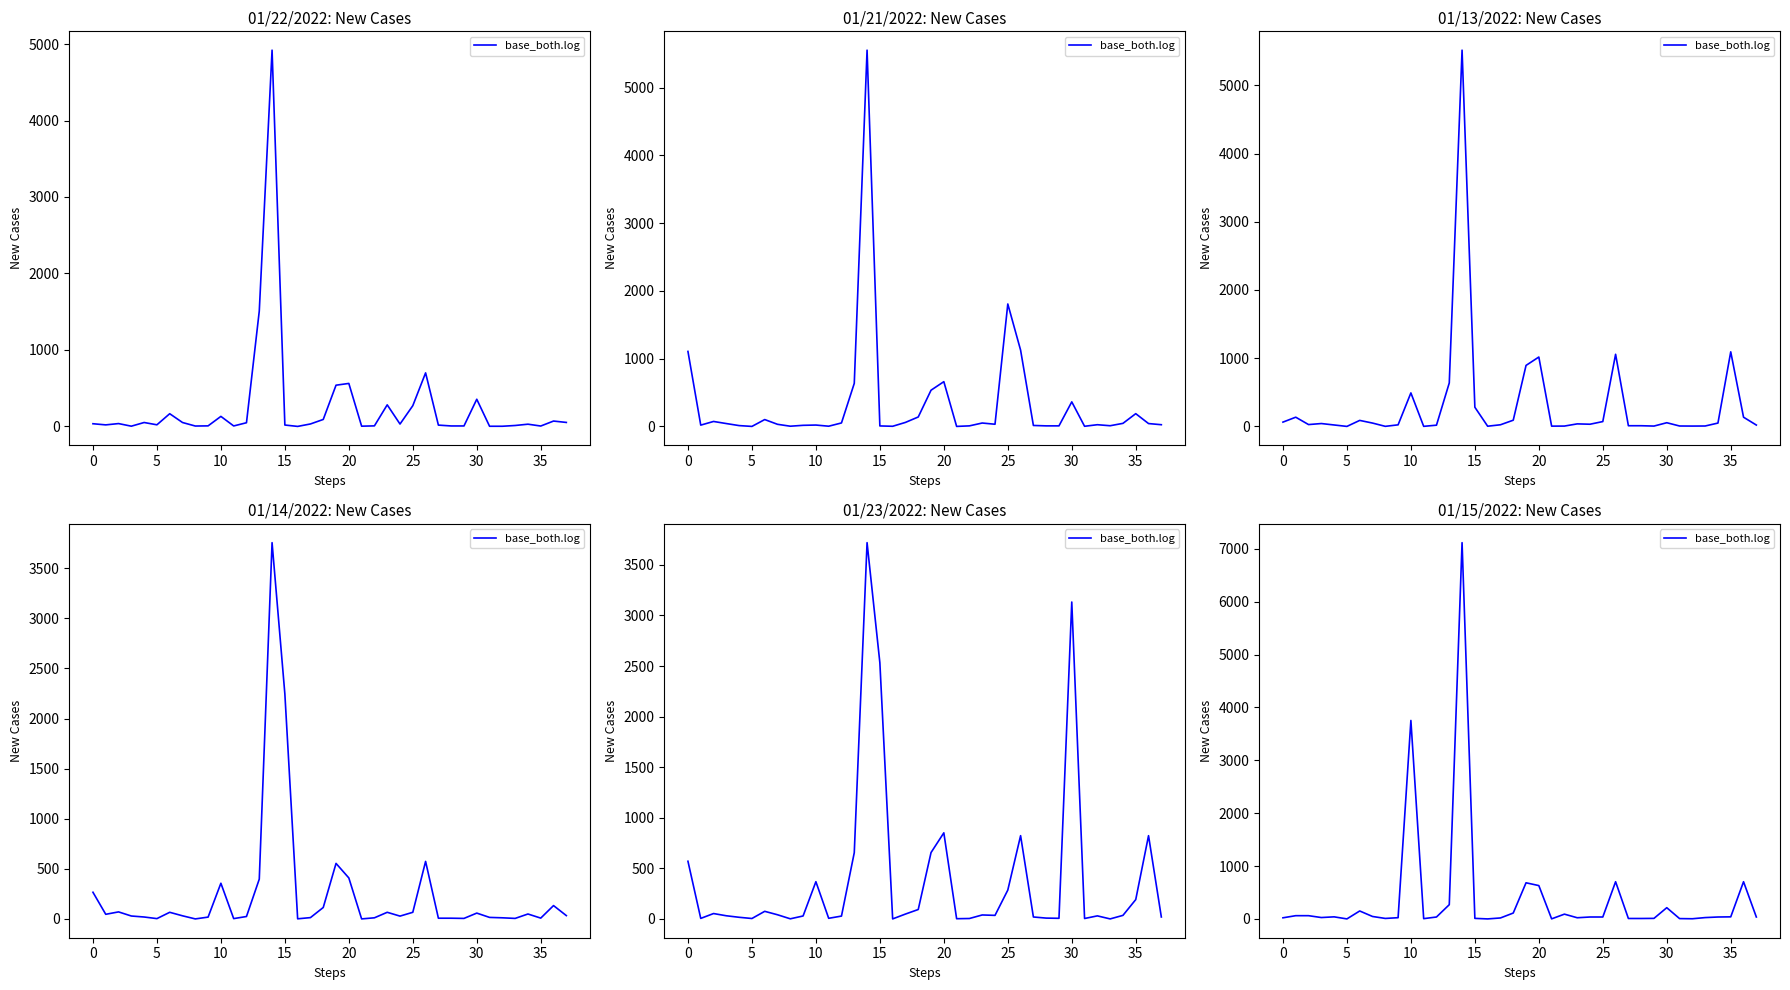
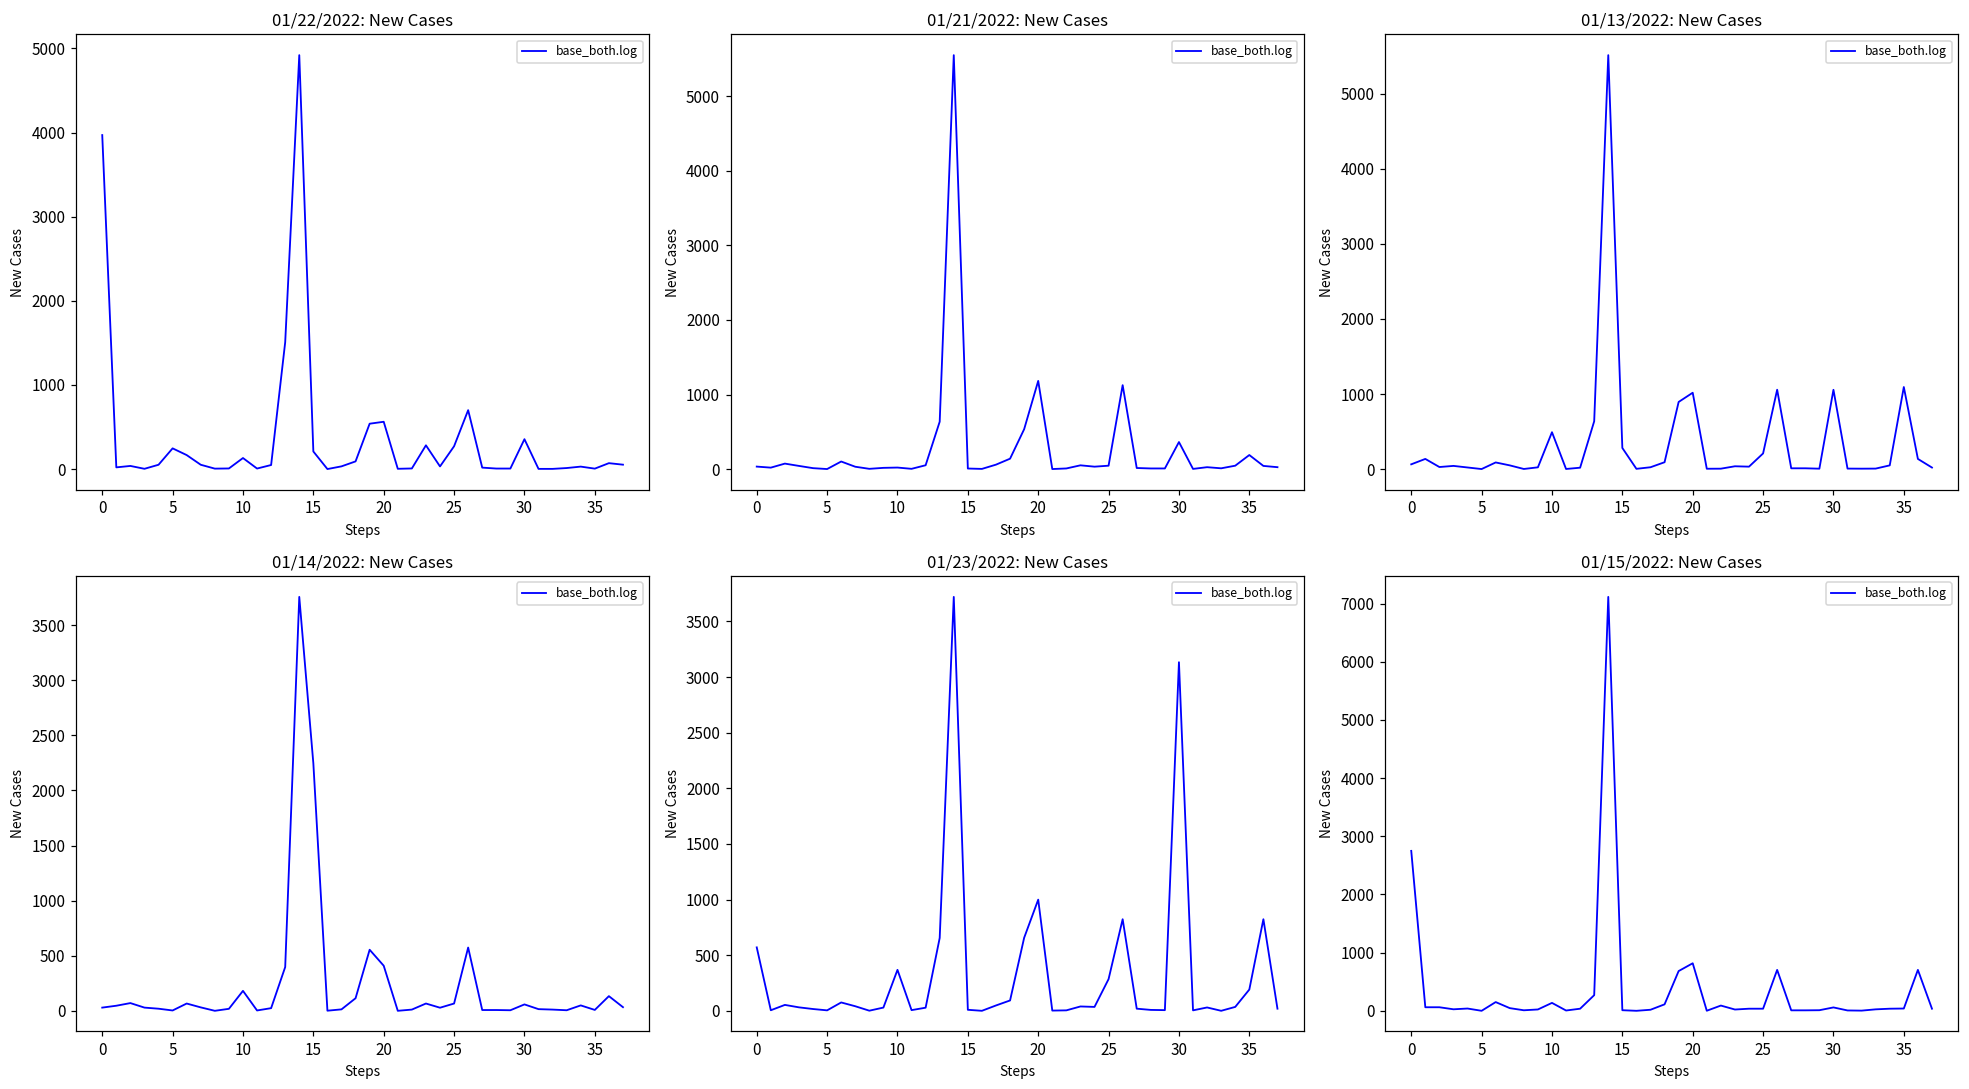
01/22/2022: New Cases, 0: 0 -> 4000
01/22/2022: New Cases, 5: 0 -> 200
01/22/2022: New Cases, 15: 0 -> 200
01/21/2022: New Cases, 0: 1100 -> 0
01/21/2022: New Cases, 20: 700 -> 1200
01/21/2022: New Cases, 25: 1800 -> 0
01/13/2022: New Cases, 25: 100 -> 200
01/13/2022: New Cases, 30: 100 -> 1100
01/14/2022: New Cases, 0: 270 -> 30
01/14/2022: New Cases, 10: 360 -> 180
01/23/2022: New Cases, 15: 2530 -> 10
01/23/2022: New Cases, 20: 850 -> 1000
01/15/2022: New Cases, 0: 0 -> 2800
01/15/2022: New Cases, 10: 3800 -> 100
01/15/2022: New Cases, 20: 600 -> 800
01/15/2022: New Cases, 30: 200 -> 100
